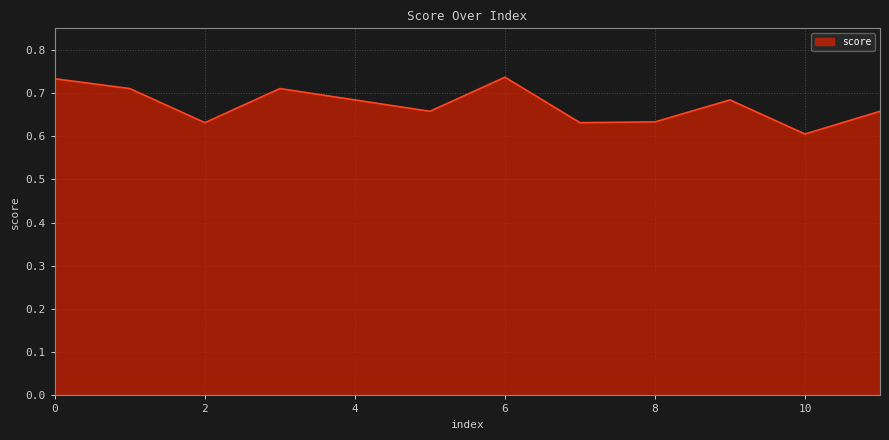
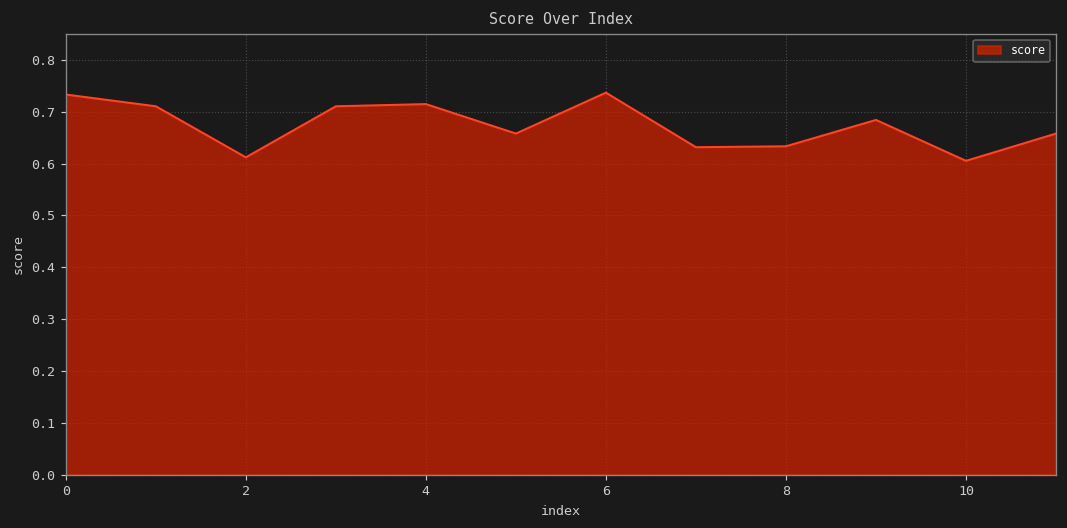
2: 0.63 -> 0.61
4: 0.68 -> 0.71
